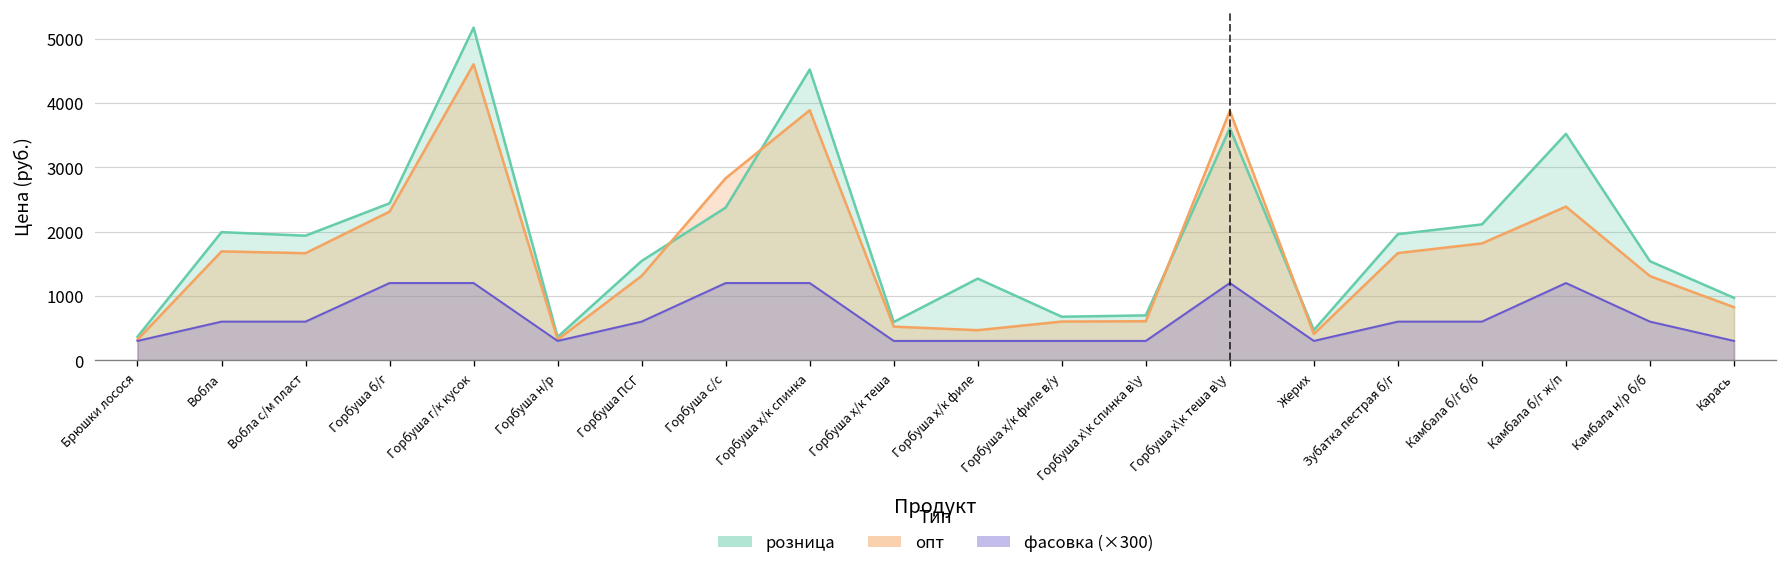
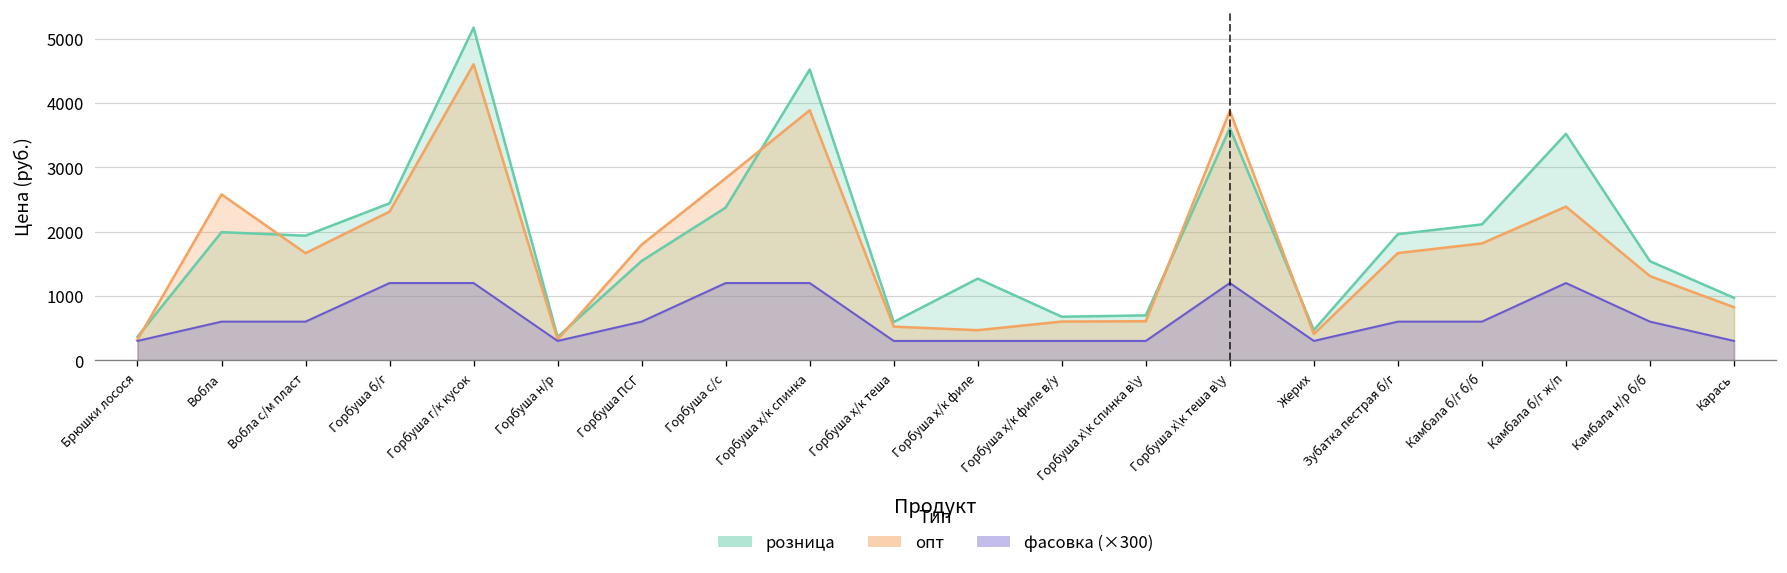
опт, Вобла: 1700 -> 2600
опт, Горбуша ПСГ: 1300 -> 1800
